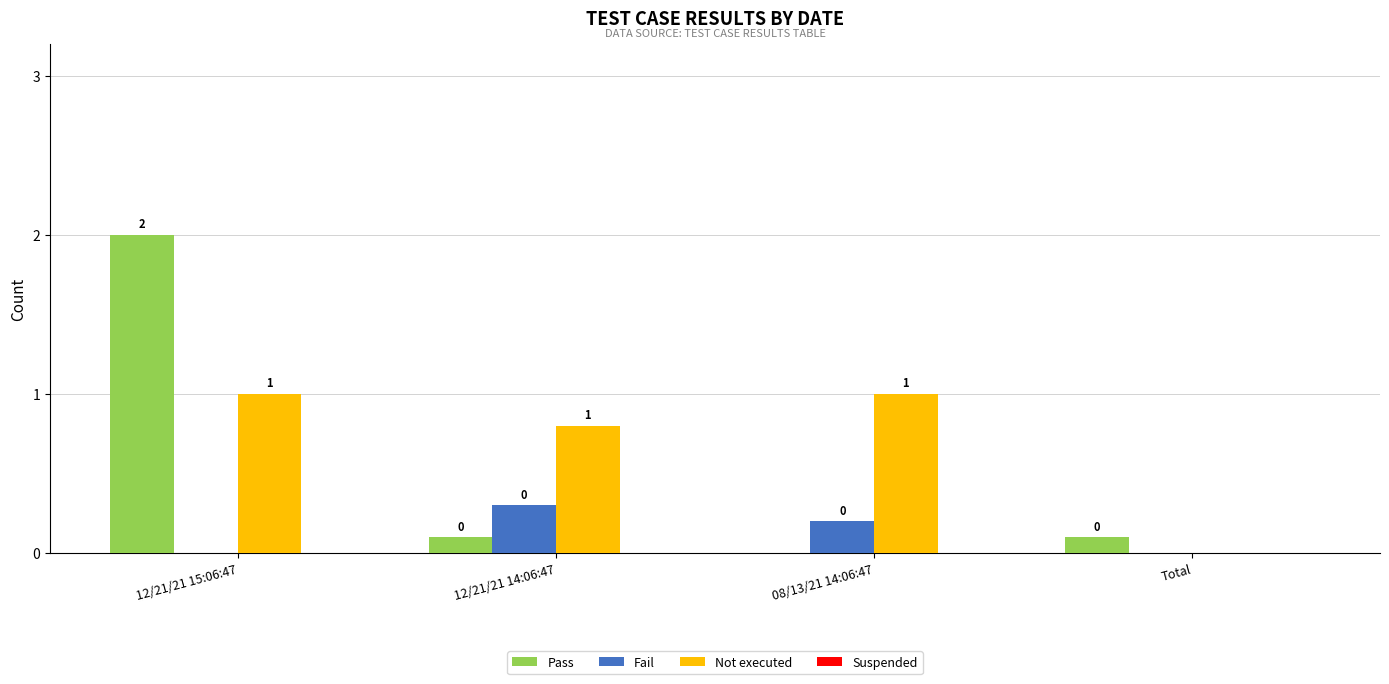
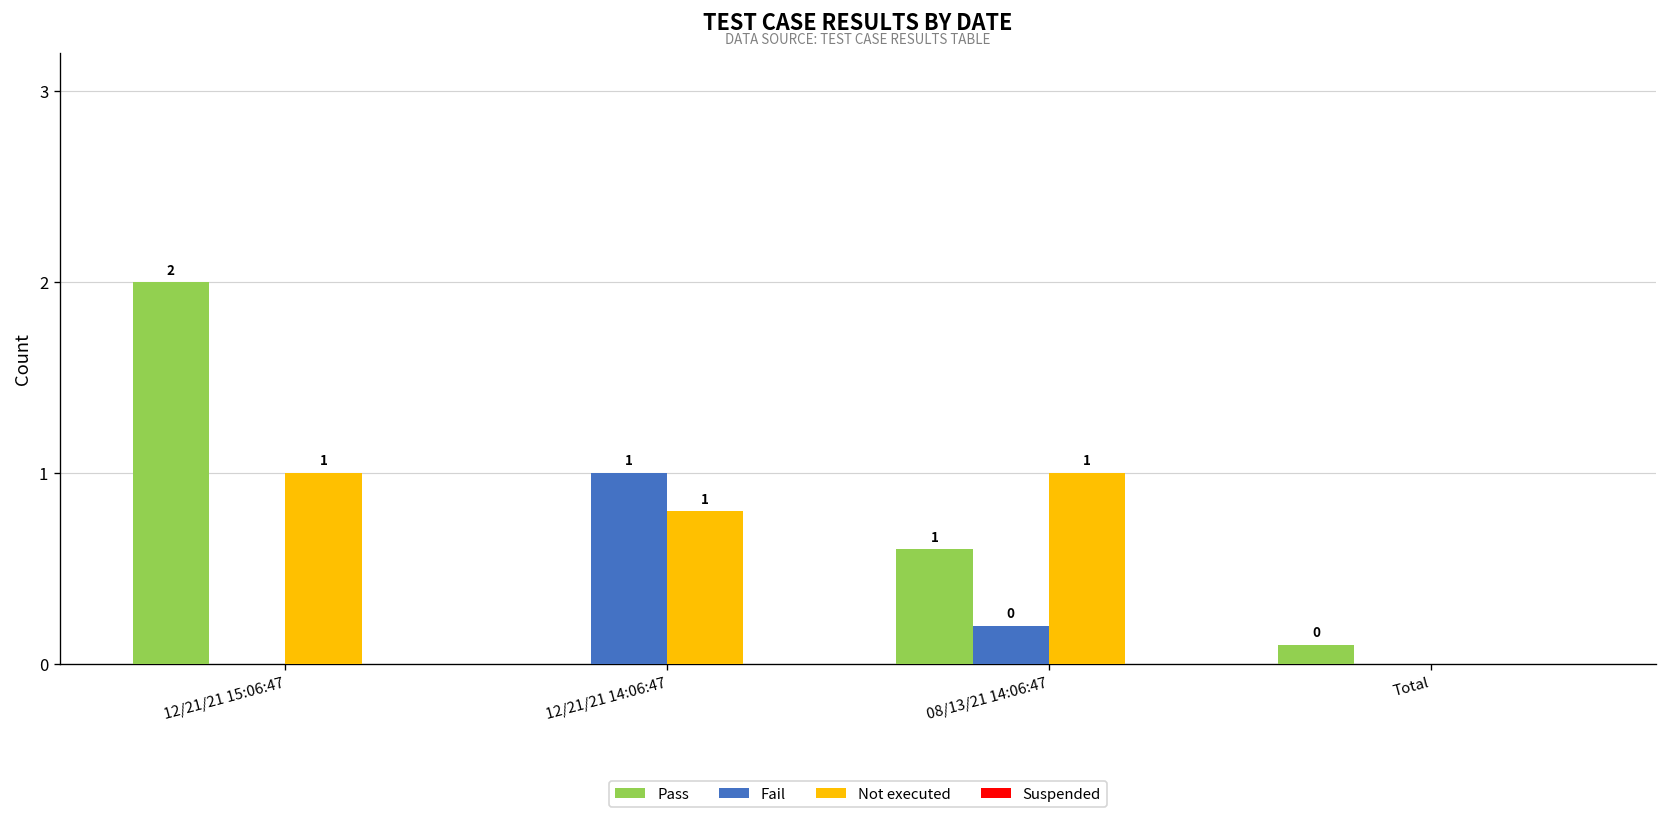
Pass, 12/21/21 14:06:47: 0.1 -> 0.0
Fail, 12/21/21 14:06:47: 0 -> 1
Pass, 08/13/21 14:06:47: 0 -> 1
